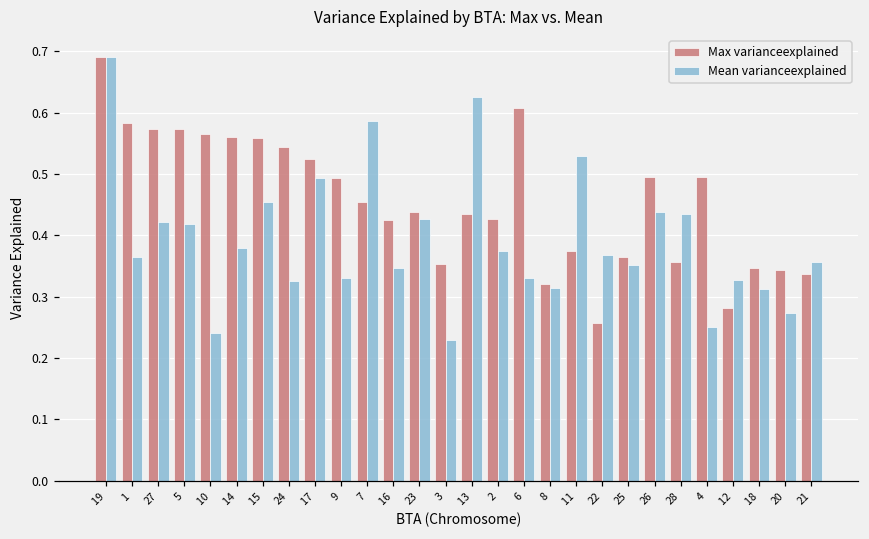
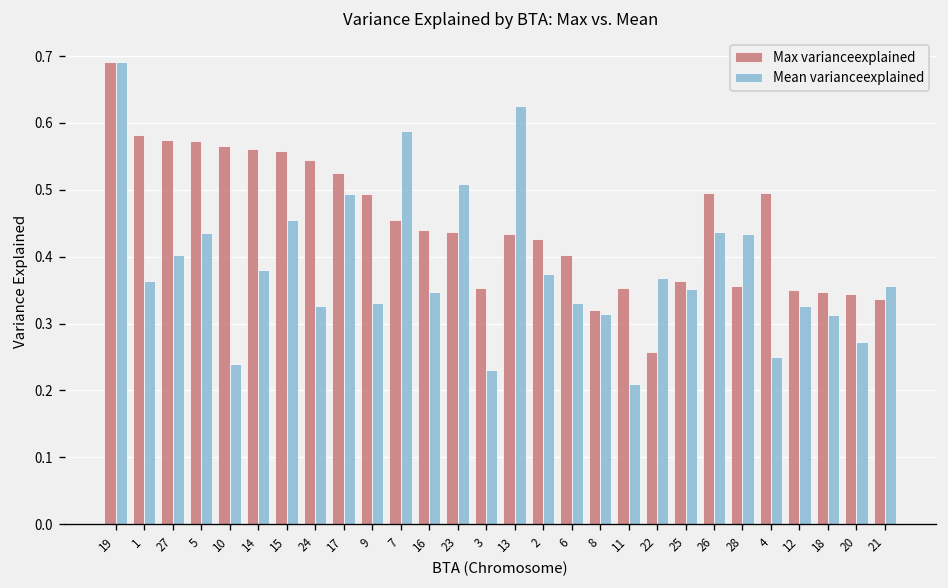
Mean varianceexplained, 27: 0.42 -> 0.40
Mean varianceexplained, 5: 0.42 -> 0.43
Max varianceexplained, 16: 0.42 -> 0.44
Mean varianceexplained, 23: 0.43 -> 0.51
Max varianceexplained, 6: 0.61 -> 0.40
Max varianceexplained, 11: 0.37 -> 0.35
Mean varianceexplained, 11: 0.53 -> 0.21
Max varianceexplained, 12: 0.28 -> 0.35
